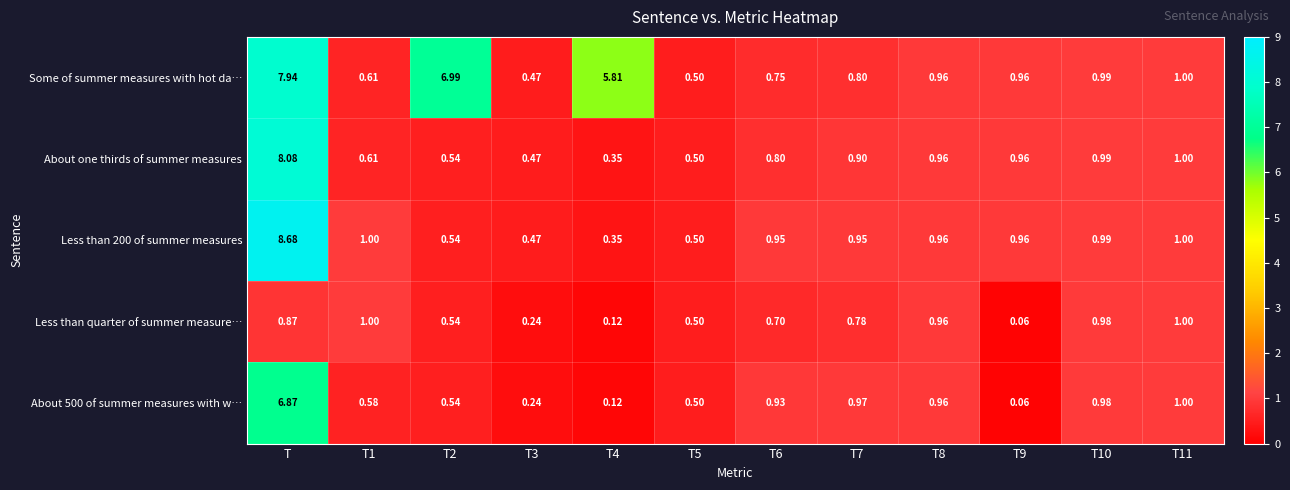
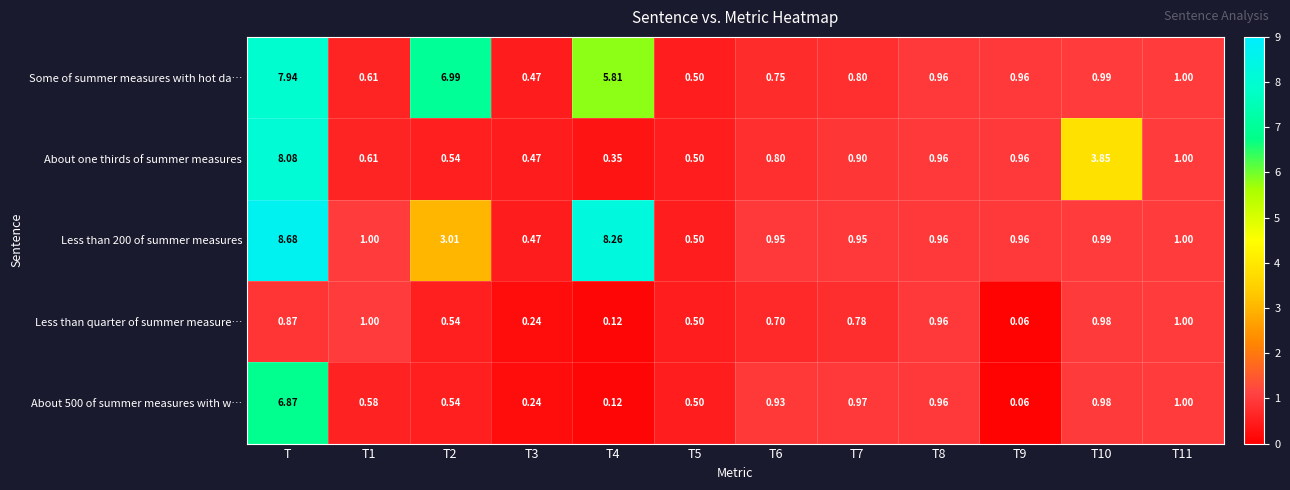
About one thirds of summer measures, T10: 0.99 -> 3.85
Less than 200 of summer measures, T2: 0.54 -> 3.01
Less than 200 of summer measures, T4: 0.35 -> 8.26
